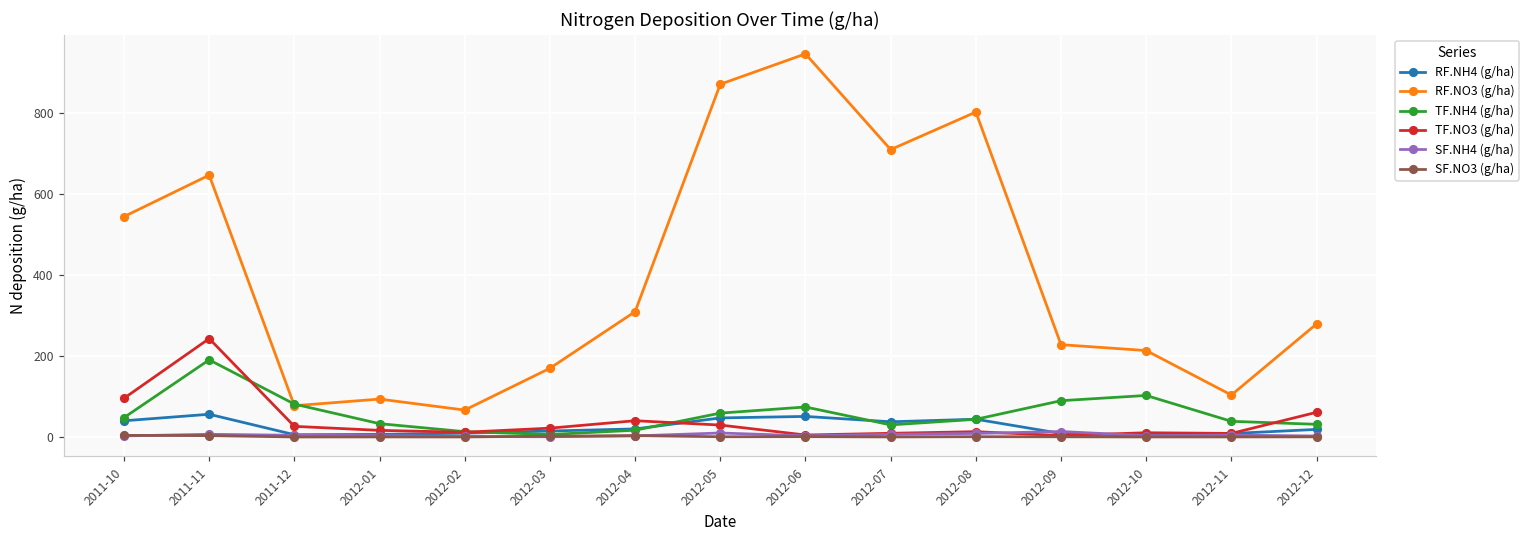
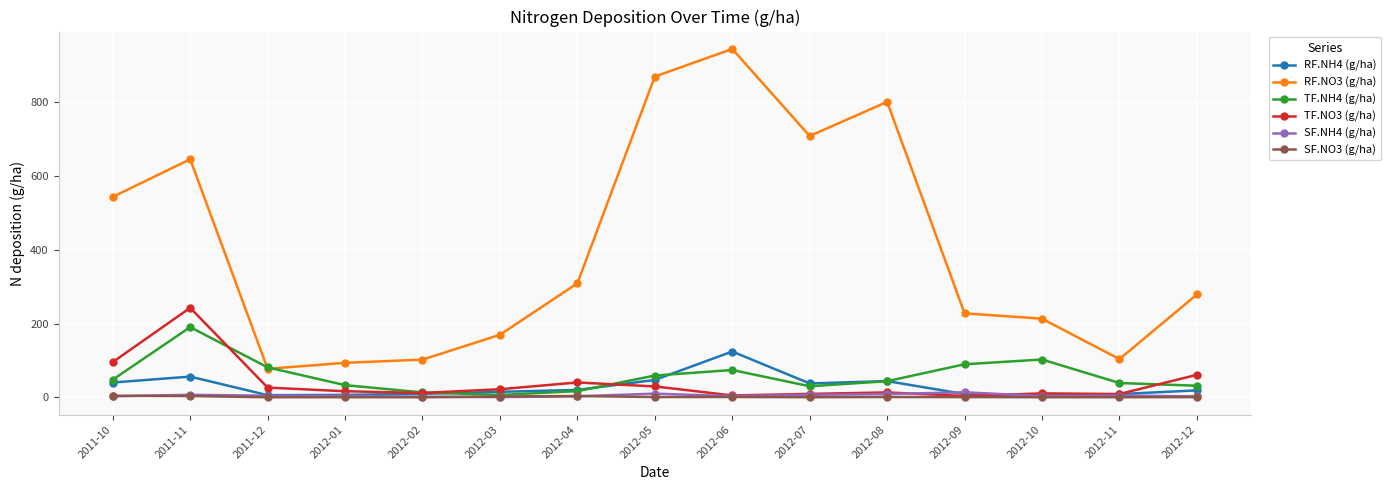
RF.NO3 (g/ha), 2012-02: 70 -> 100
RF.NH4 (g/ha), 2012-06: 50 -> 120
